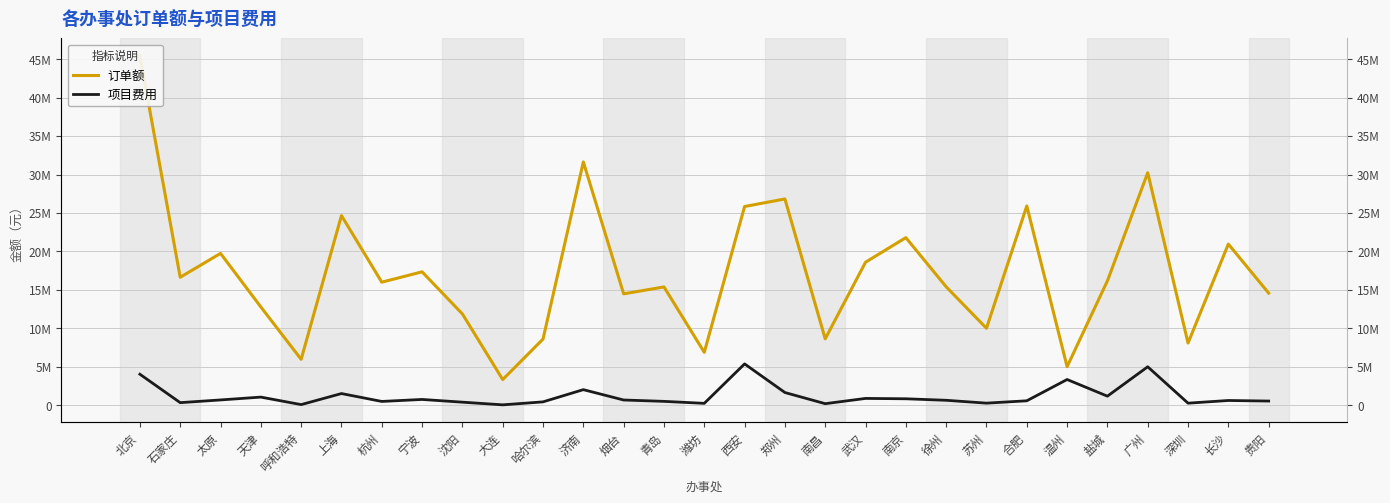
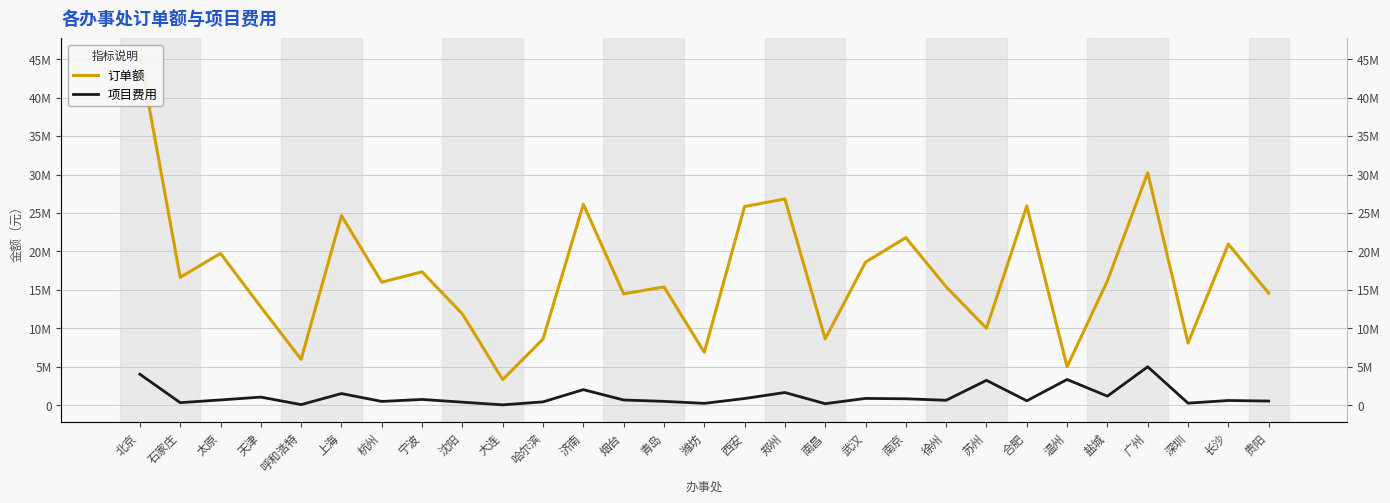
订单额, 济南: 32000000 -> 26000000
项目费用, 西安: 5000000 -> 1000000
项目费用, 苏州: 0 -> 3000000
